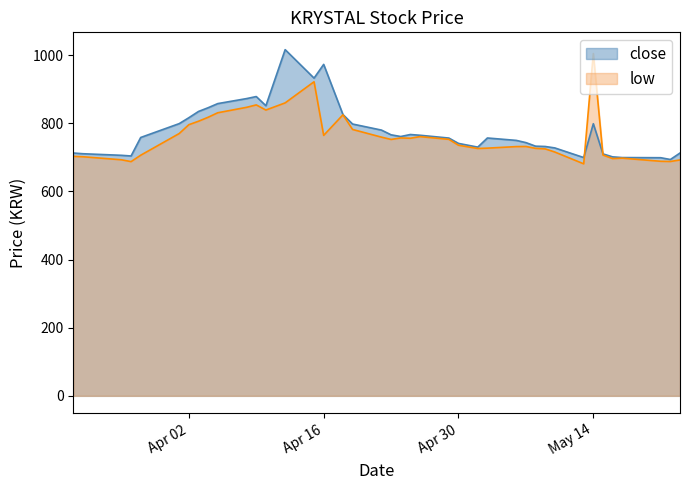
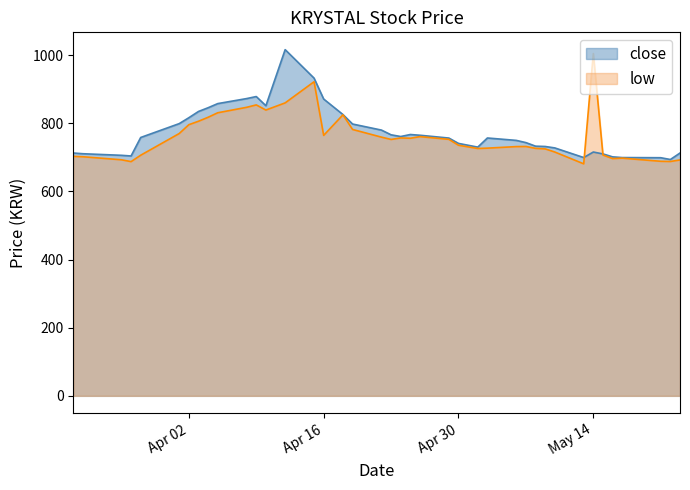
close, Apr 16: 970 -> 870
close, May 14: 800 -> 720
